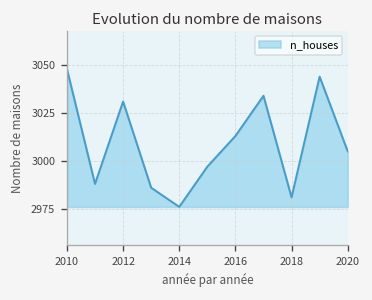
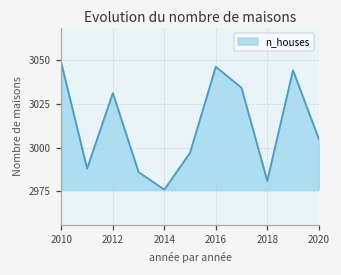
2016: 3013 -> 3046
